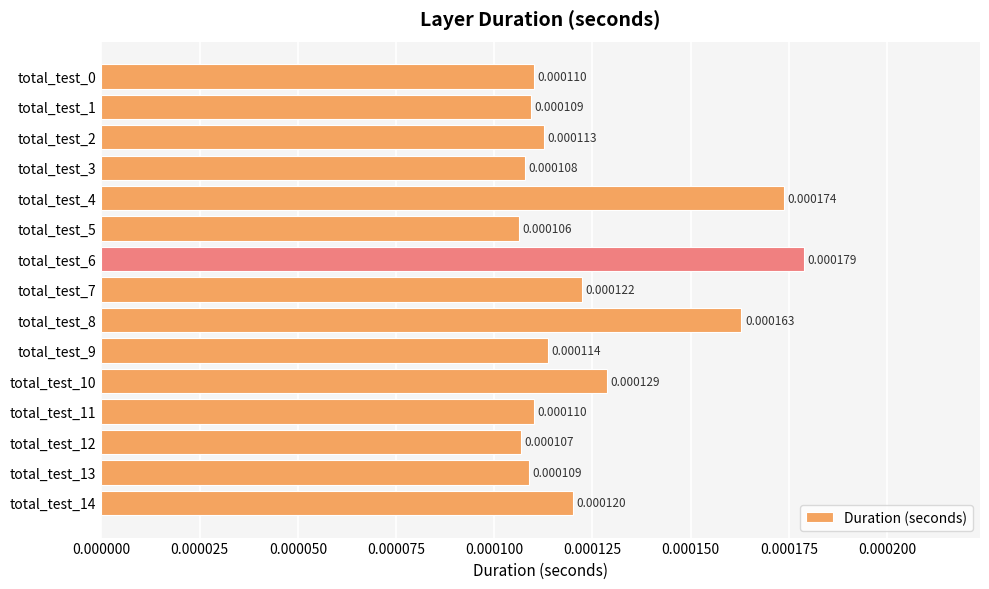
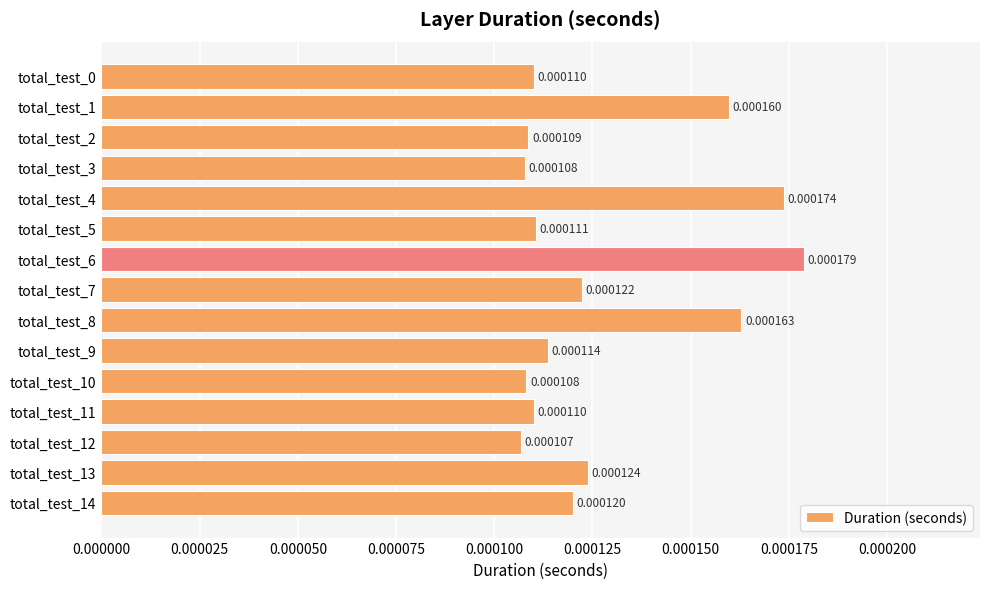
total_test_1: 0.000109 -> 0.000160
total_test_2: 0.000113 -> 0.000109
total_test_5: 0.000106 -> 0.000111
total_test_10: 0.000129 -> 0.000108
total_test_13: 0.000109 -> 0.000124
